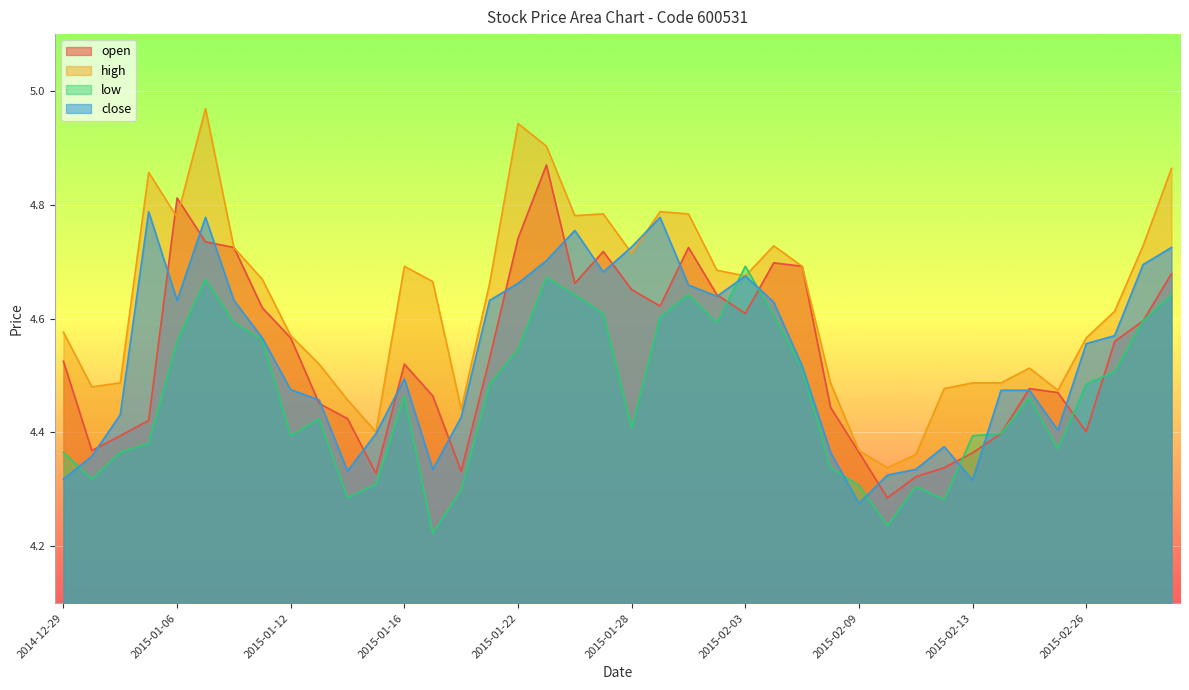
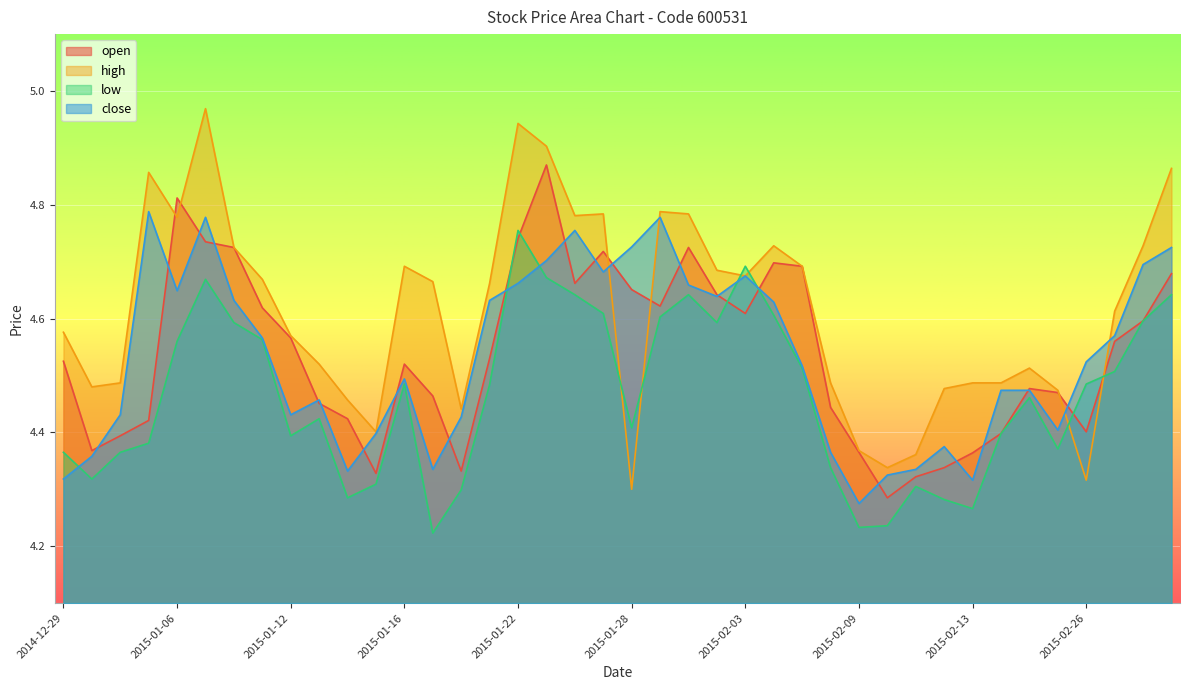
close, 2015-01-06: 4.63 -> 4.65
close, 2015-01-12: 4.48 -> 4.43
low, 2015-01-16: 4.46 -> 4.49
low, 2015-01-22: 4.55 -> 4.76
high, 2015-01-28: 4.72 -> 4.30
low, 2015-02-09: 4.31 -> 4.23
low, 2015-02-13: 4.39 -> 4.27
high, 2015-02-26: 4.57 -> 4.32
close, 2015-02-26: 4.56 -> 4.52
